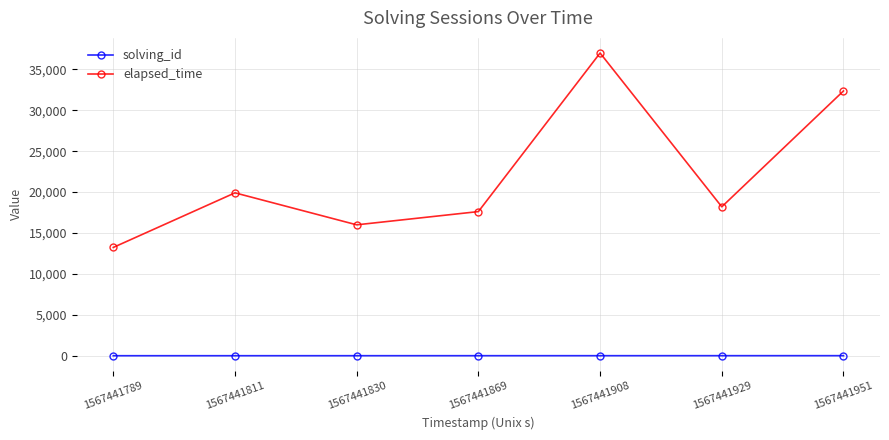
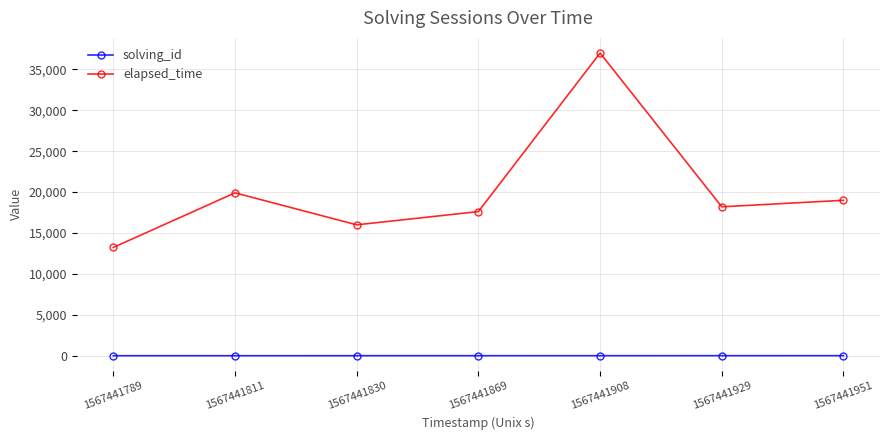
elapsed_time, 1567441951: 32,000 -> 19,000
